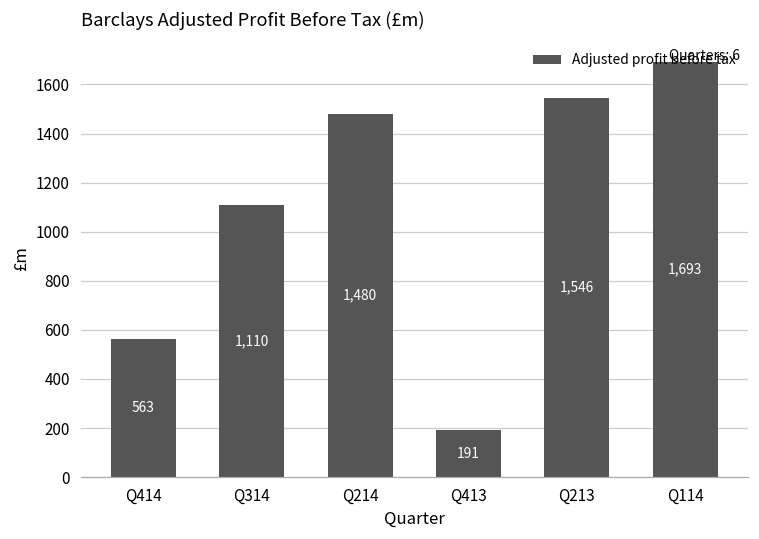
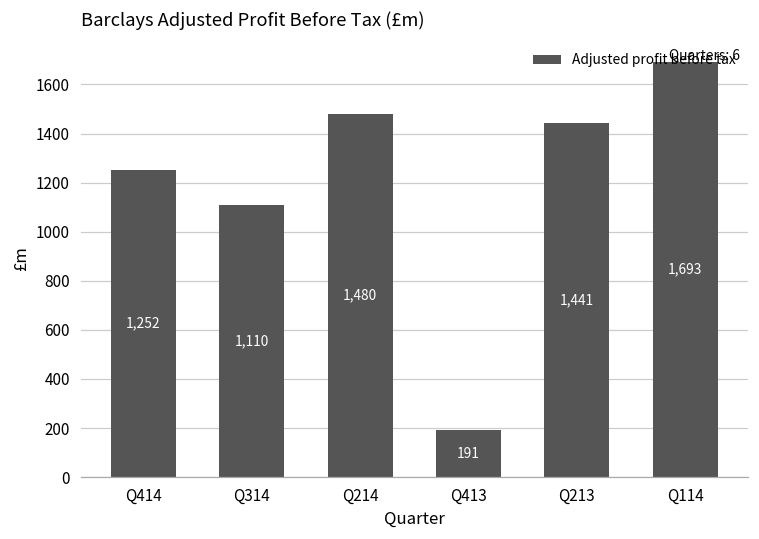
Q414: 563 -> 1,252
Q213: 1,546 -> 1,441
